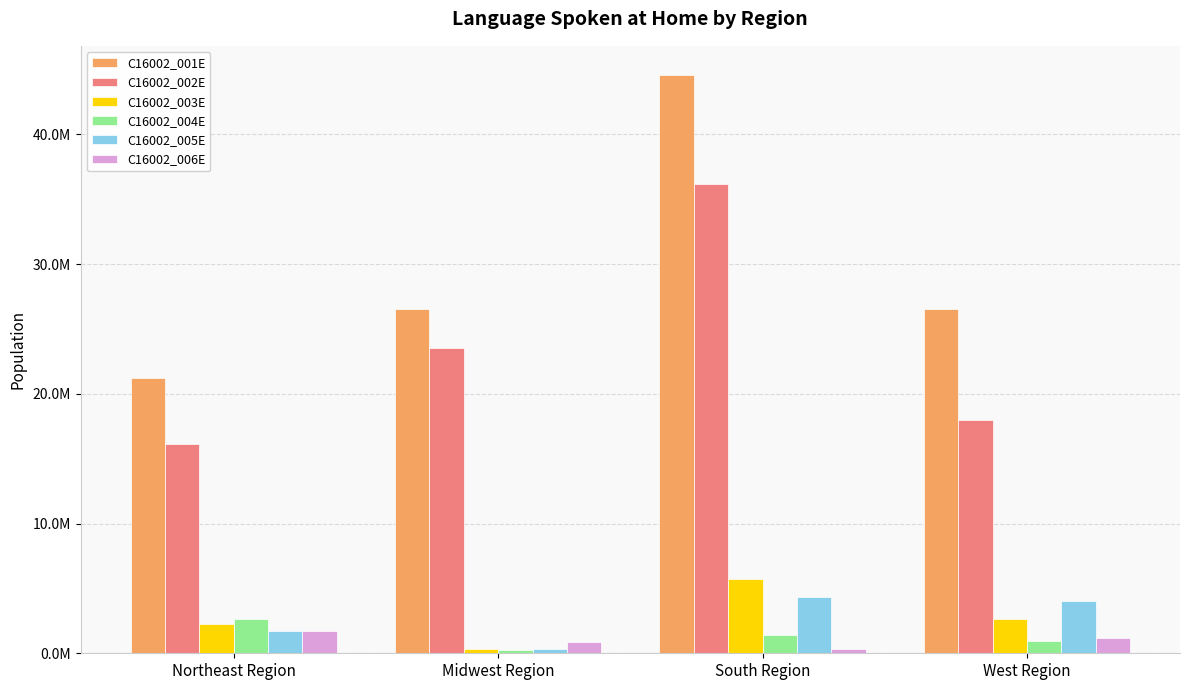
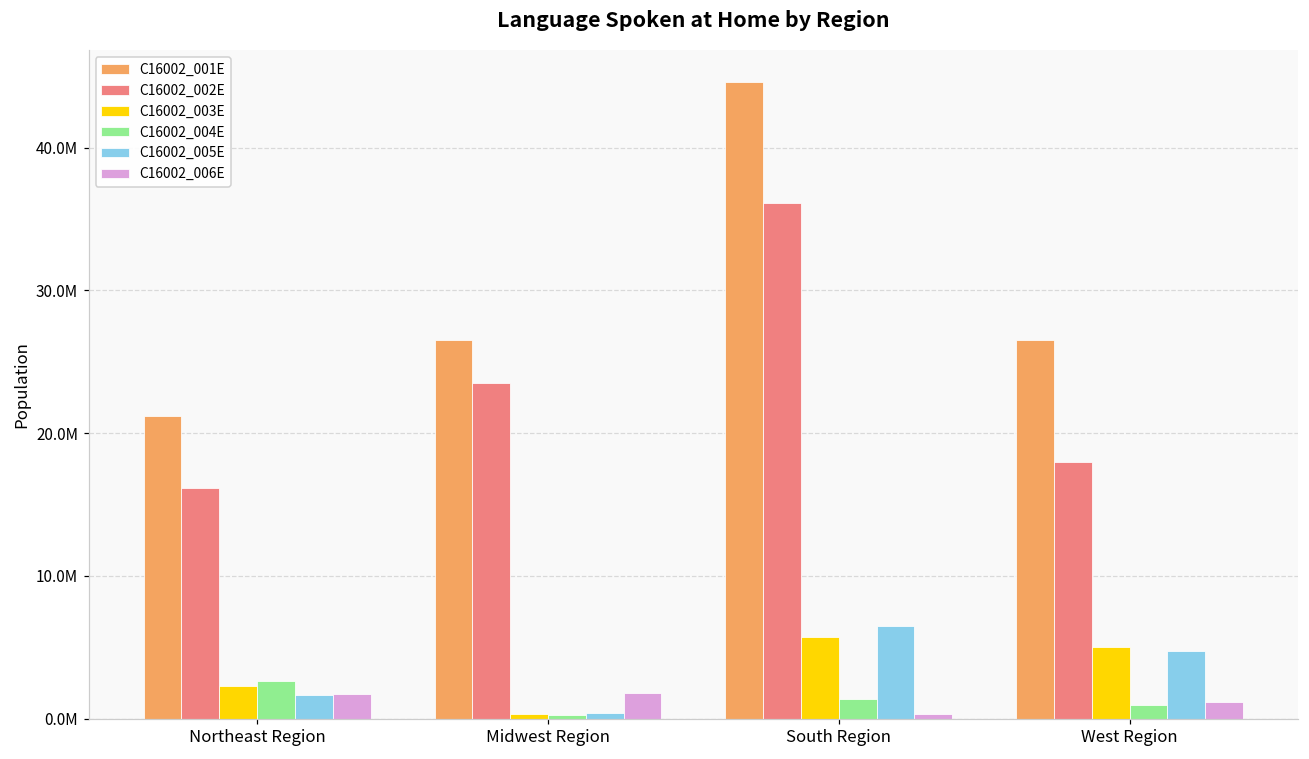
C16002_006E, Midwest Region: 900000 -> 1800000
C16002_005E, South Region: 4300000 -> 6500000
C16002_003E, West Region: 2600000 -> 5000000
C16002_005E, West Region: 4000000 -> 4700000
